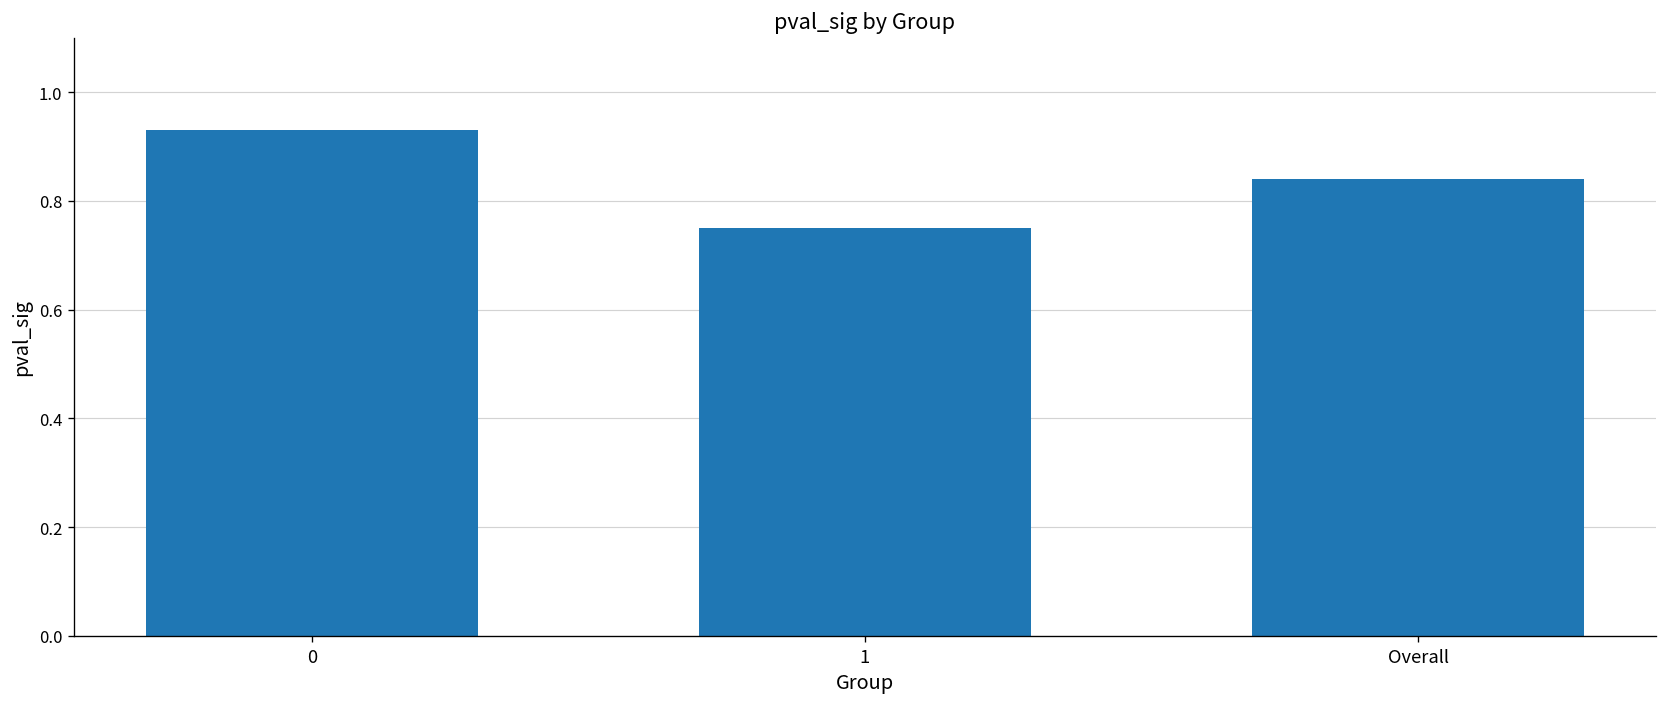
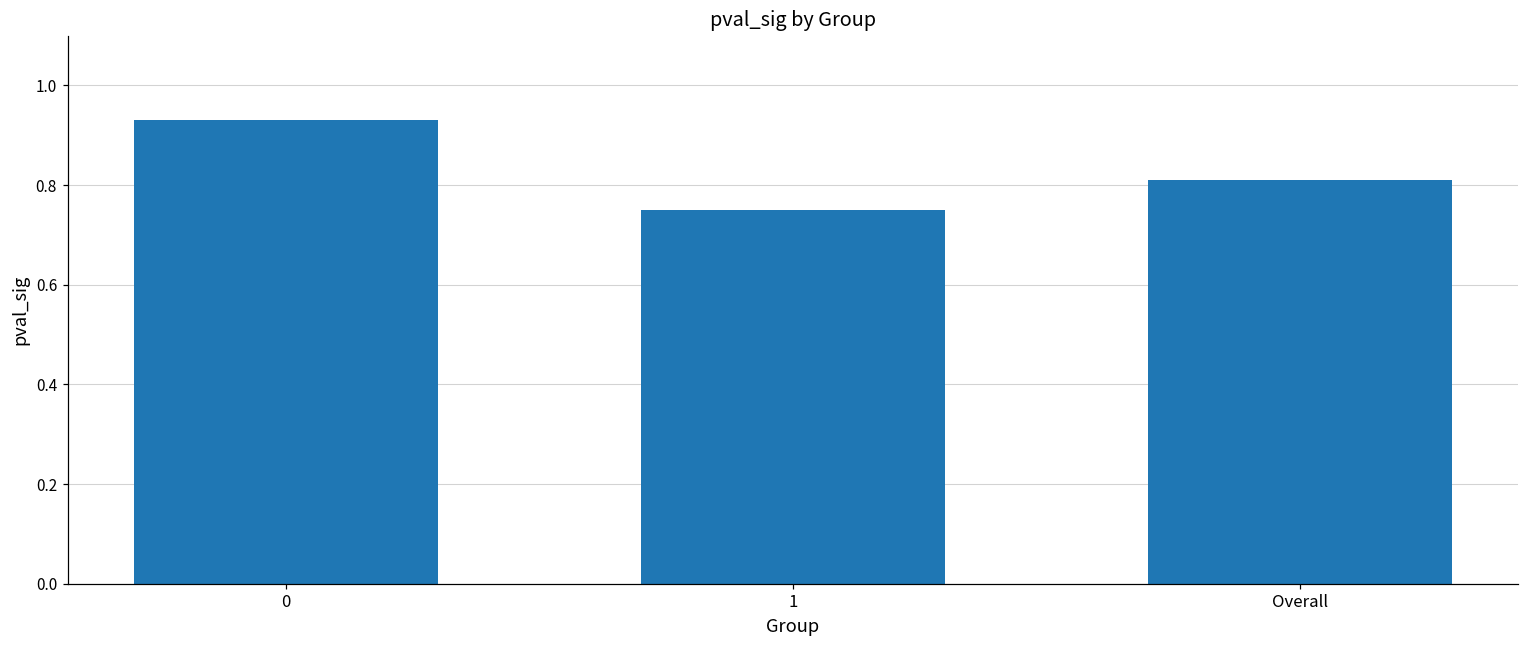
Overall: 0.84 -> 0.81
